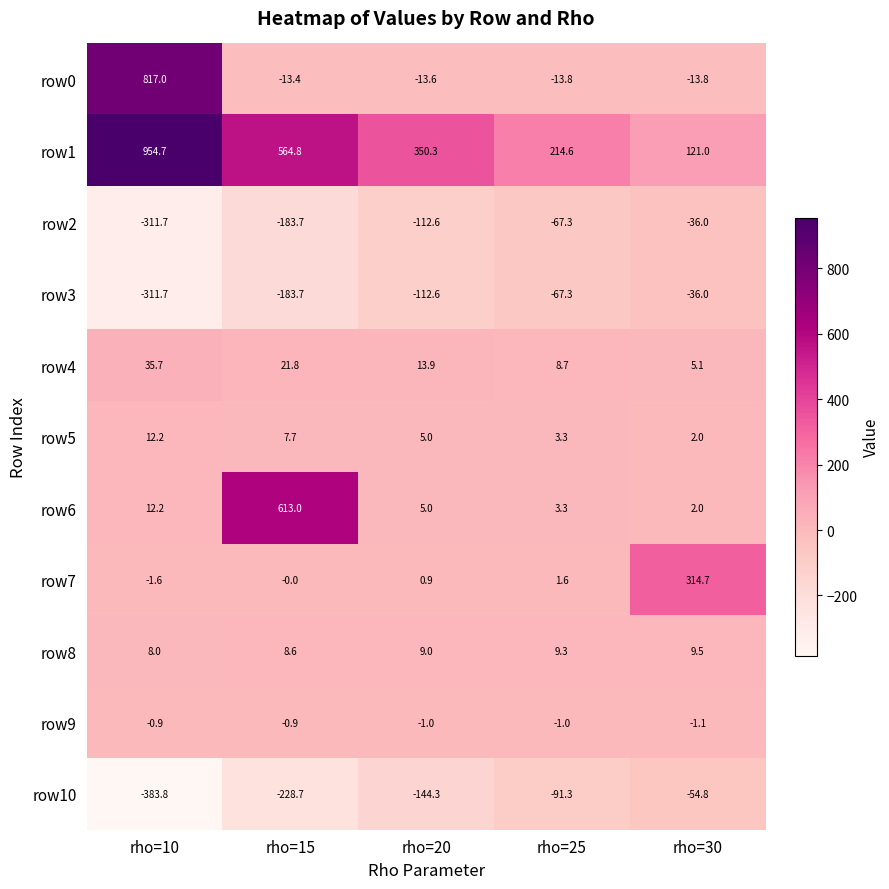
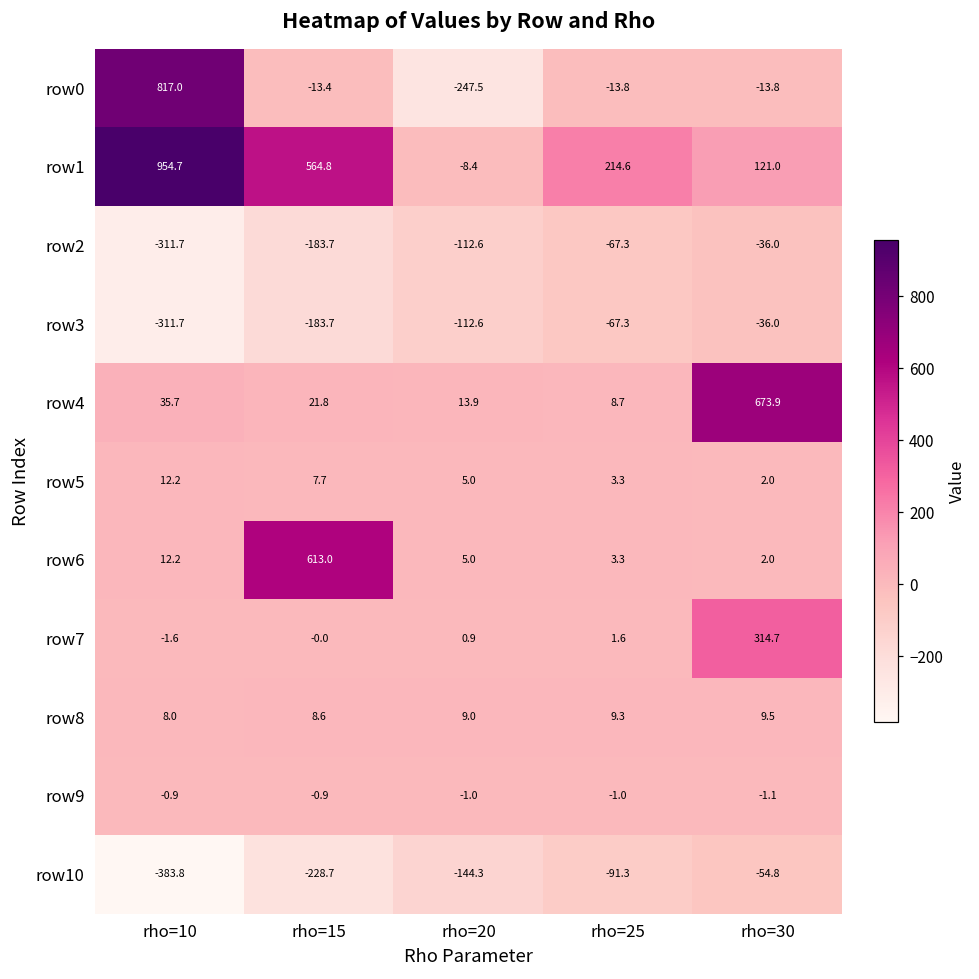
row0, rho=20: -13.6 -> -247.5
row1, rho=20: 350.3 -> -8.4
row4, rho=30: 5.1 -> 673.9
